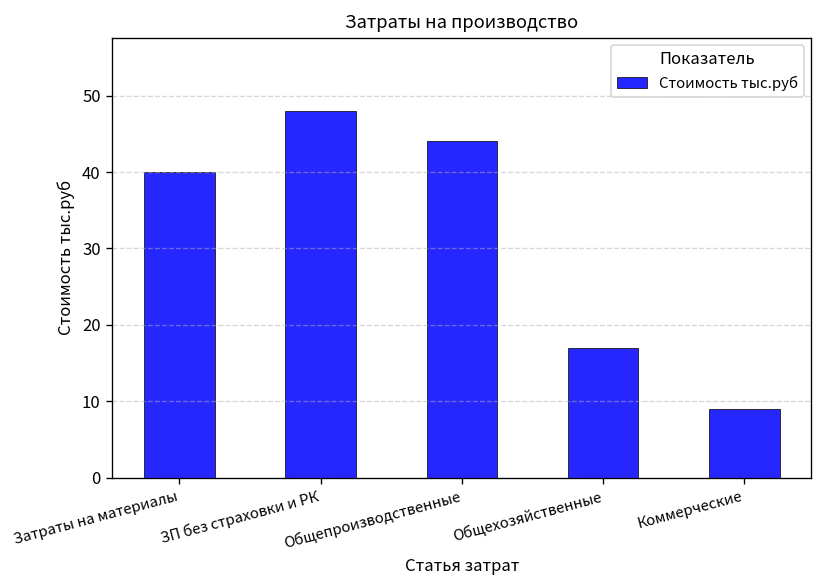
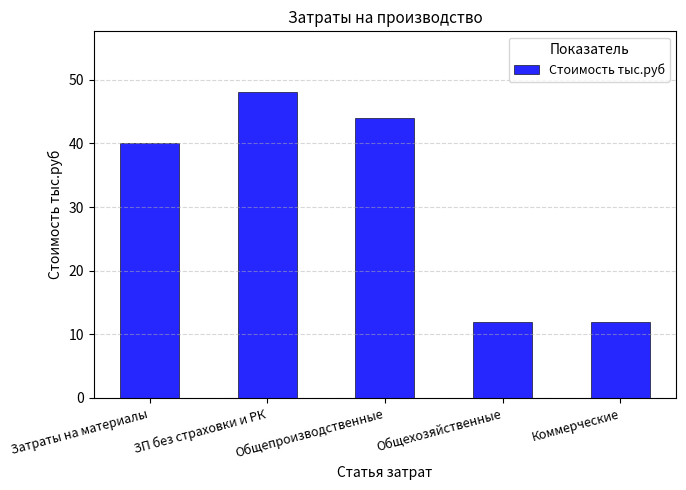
Общехозяйственные: 17 -> 12
Коммерческие: 9 -> 12
